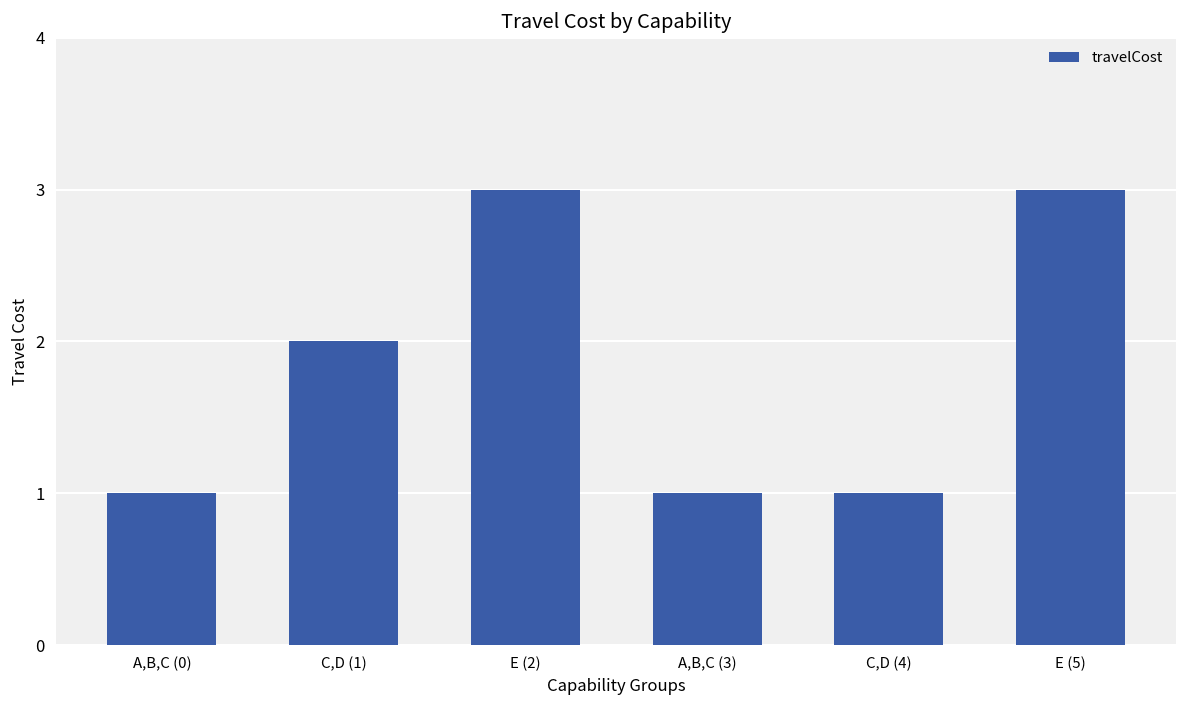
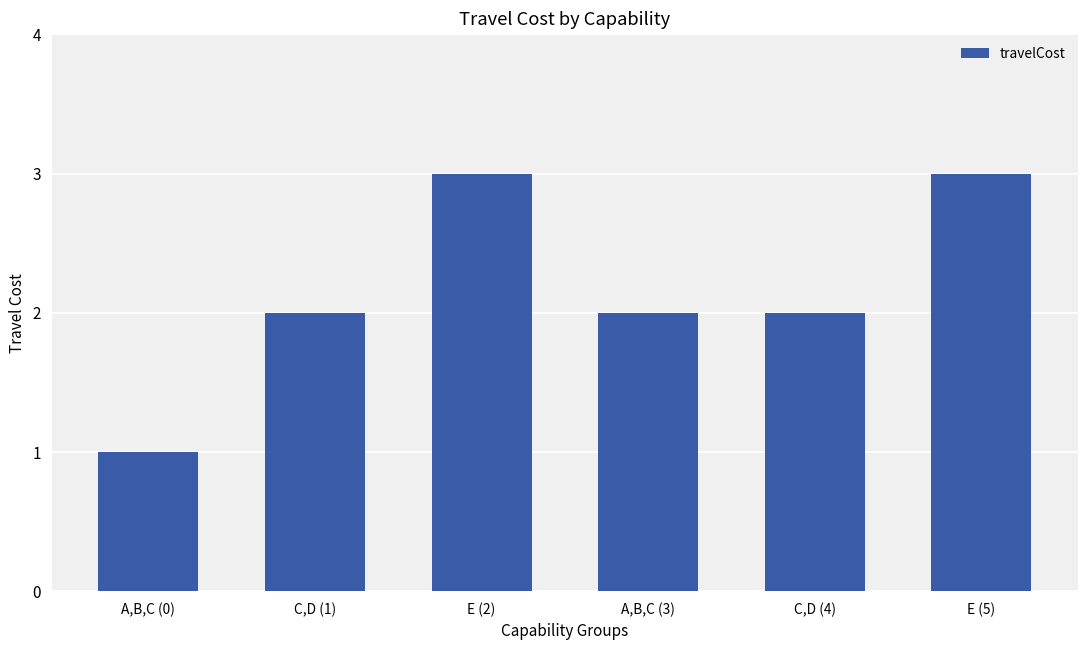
A,B,C (3): 1 -> 2
C,D (4): 1 -> 2
